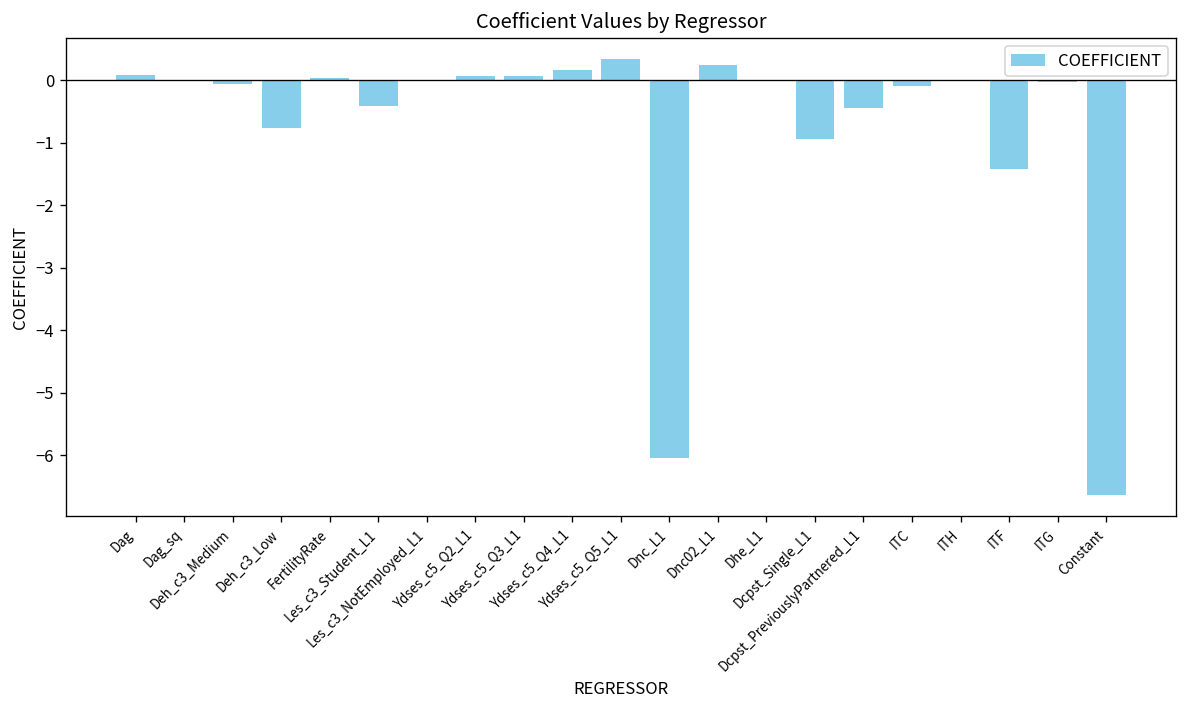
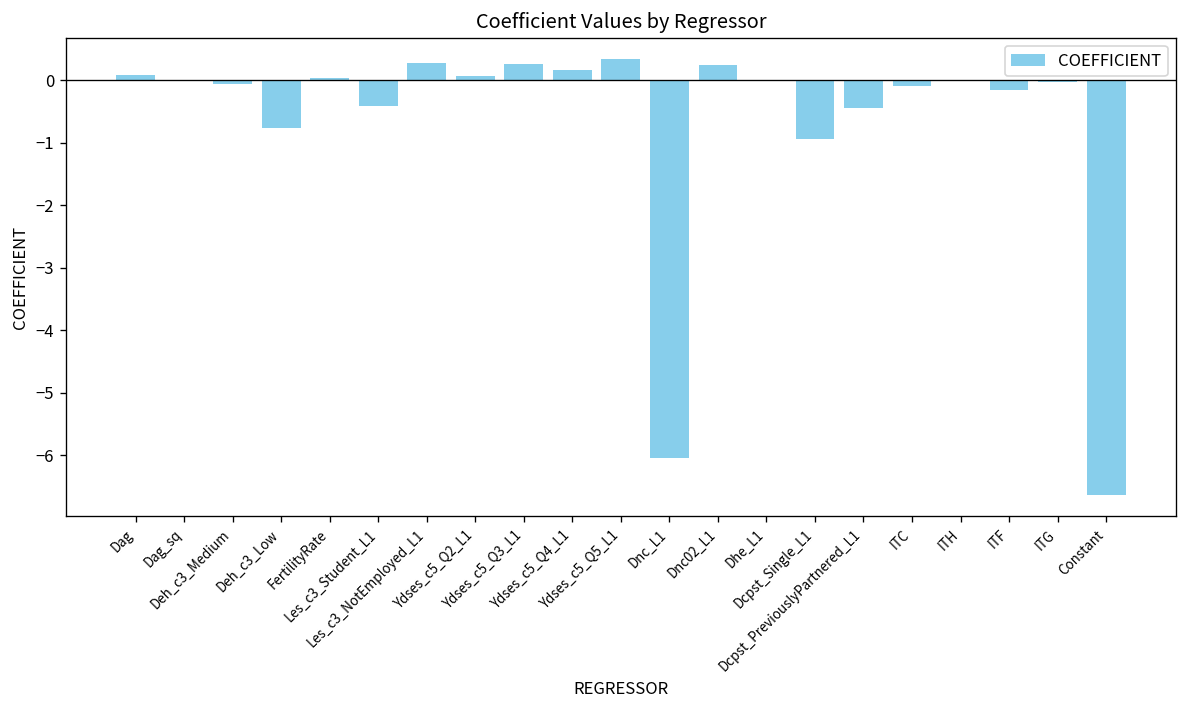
Les_c3_NotEmployed_L1: 0.0 -> 0.3
Ydses_c5_Q3_L1: 0.1 -> 0.3
ITF: -1.4 -> -0.2
